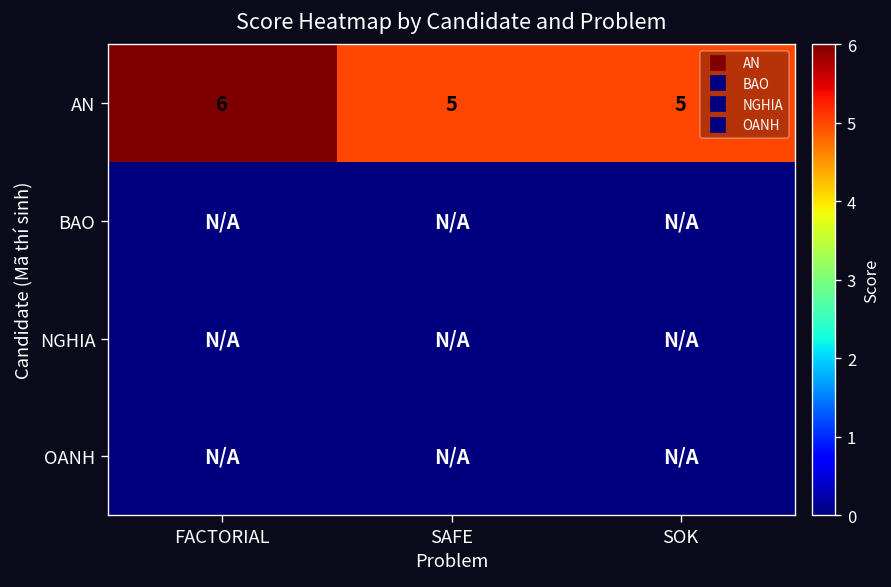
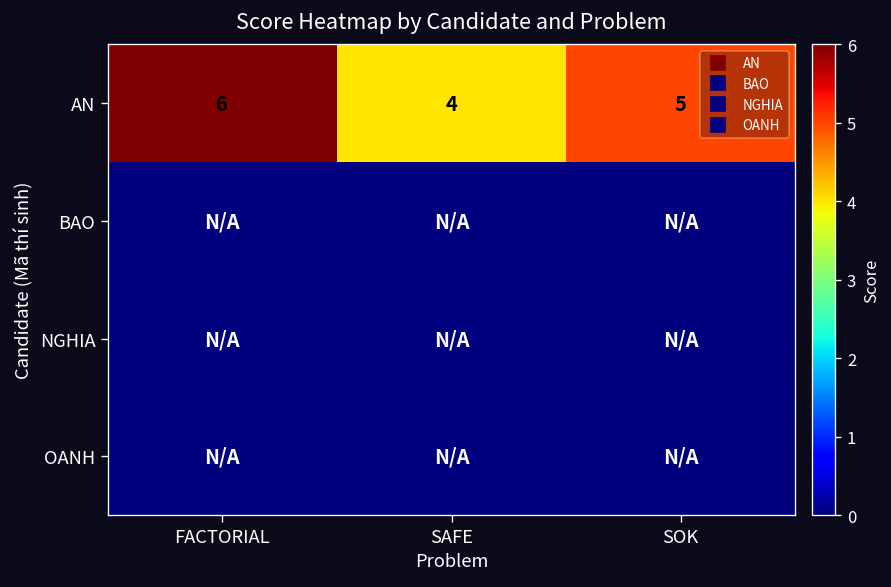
AN, SAFE: 5 -> 4
